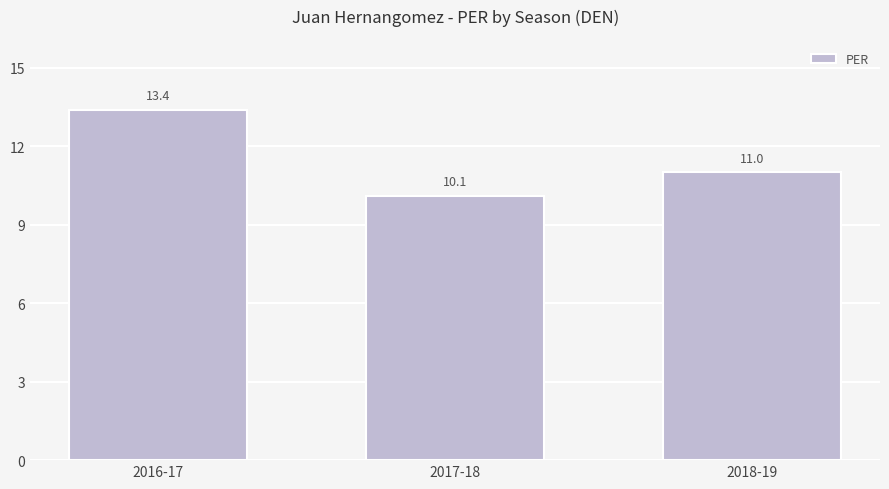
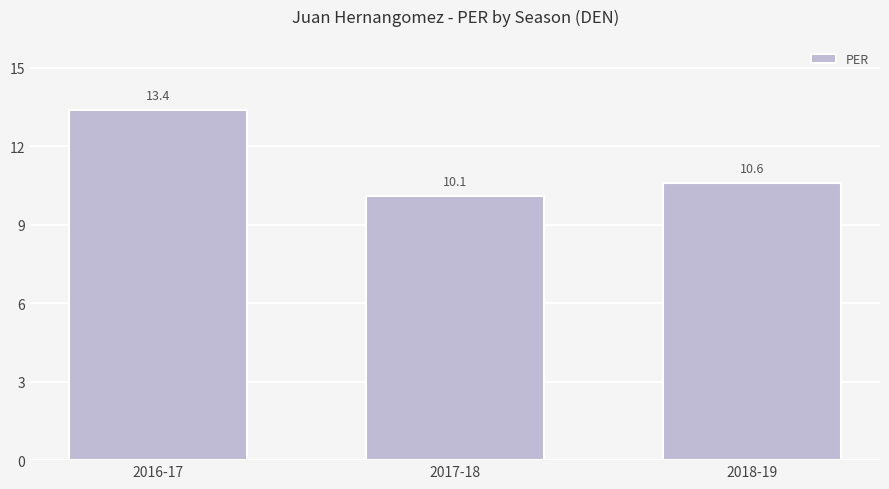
2018-19: 11.0 -> 10.6
